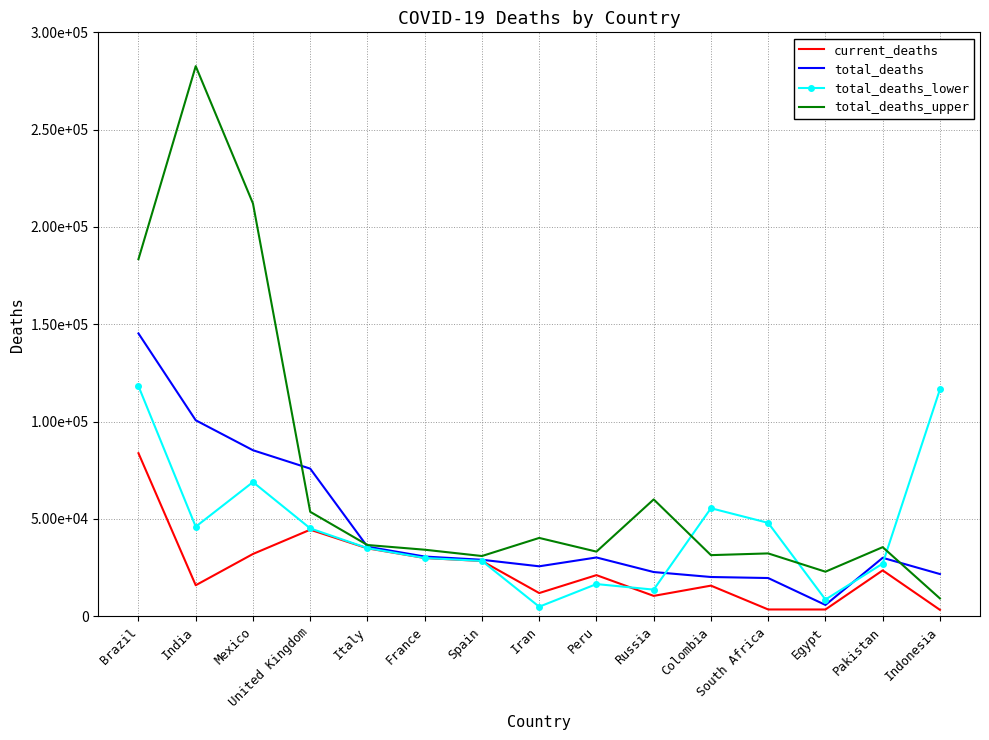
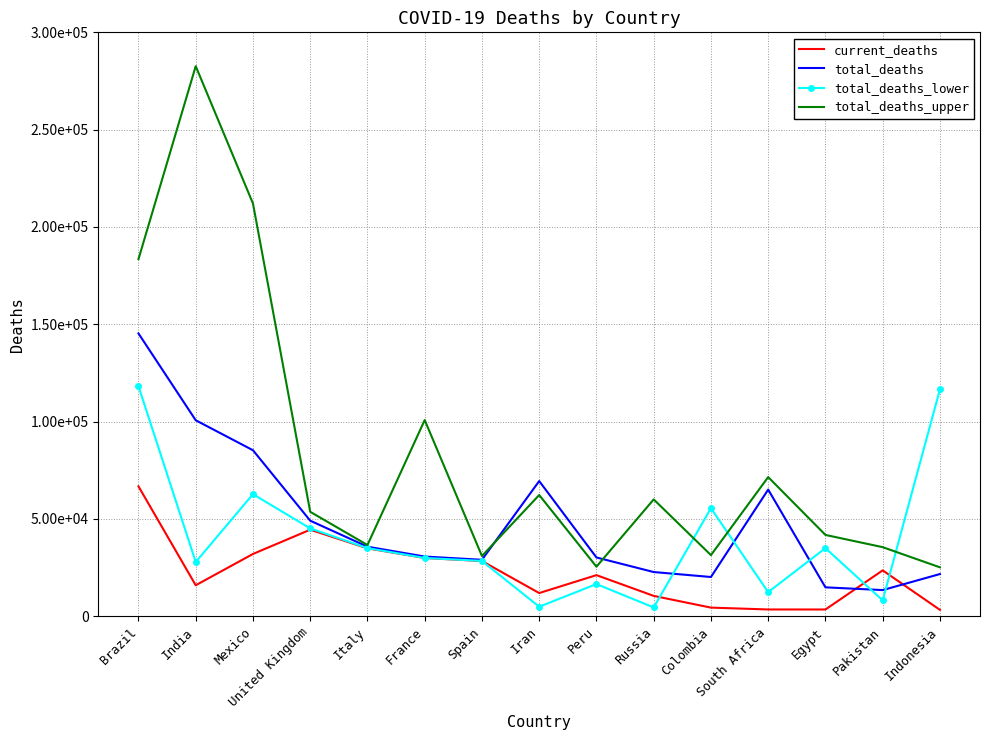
current_deaths, Brazil: 84000 -> 67000
total_deaths_lower, India: 46000 -> 28000
total_deaths_lower, Mexico: 69000 -> 63000
total_deaths, United Kingdom: 76000 -> 49000
total_deaths_upper, France: 34000 -> 101000
total_deaths, Iran: 26000 -> 69000
total_deaths_upper, Iran: 40000 -> 62000
total_deaths_upper, Peru: 33000 -> 25000
total_deaths_lower, Russia: 14000 -> 5000
current_deaths, Colombia: 16000 -> 4000
total_deaths, South Africa: 20000 -> 65000
total_deaths_lower, South Africa: 48000 -> 12000
total_deaths_upper, South Africa: 32000 -> 72000
total_deaths, Egypt: 6000 -> 15000
total_deaths_lower, Egypt: 9000 -> 35000
total_deaths_upper, Egypt: 23000 -> 42000
total_deaths, Pakistan: 30000 -> 13000
total_deaths_lower, Pakistan: 27000 -> 8000
total_deaths_upper, Indonesia: 9000 -> 25000
